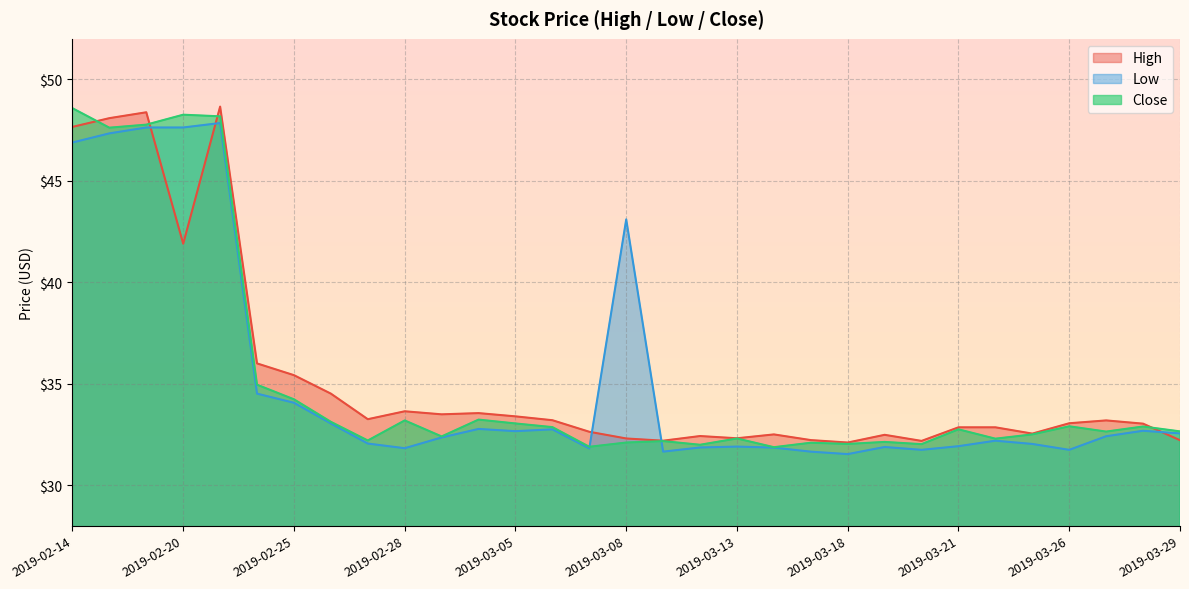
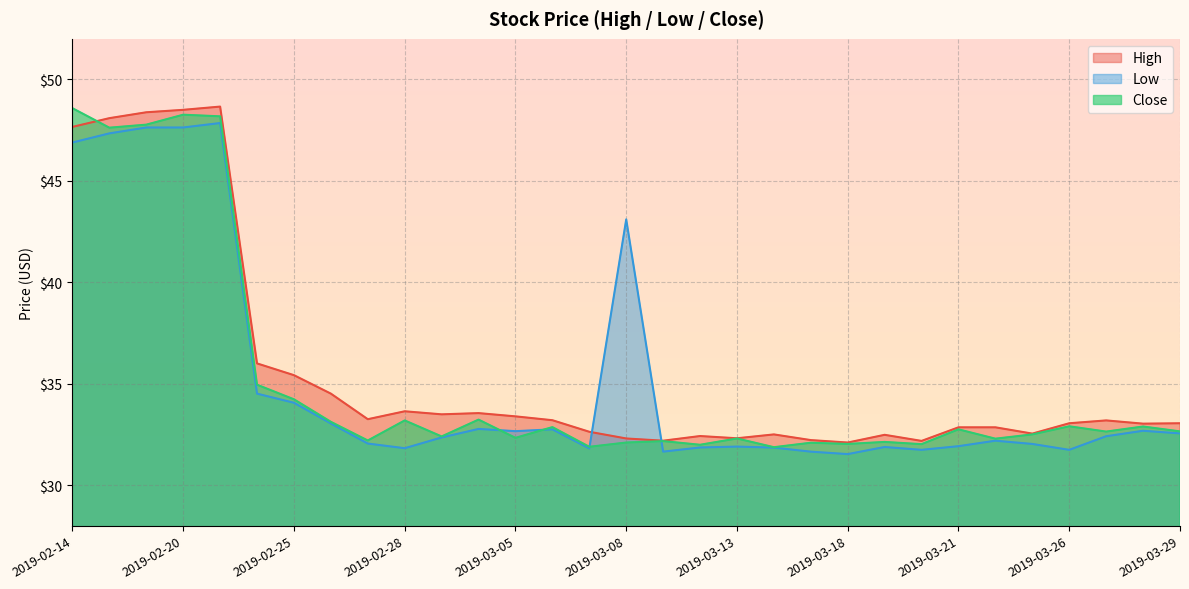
High, 2019-02-20: $41.9 -> $48.5
Close, 2019-03-05: $33.0 -> $32.3
High, 2019-03-29: $32.2 -> $33.0
